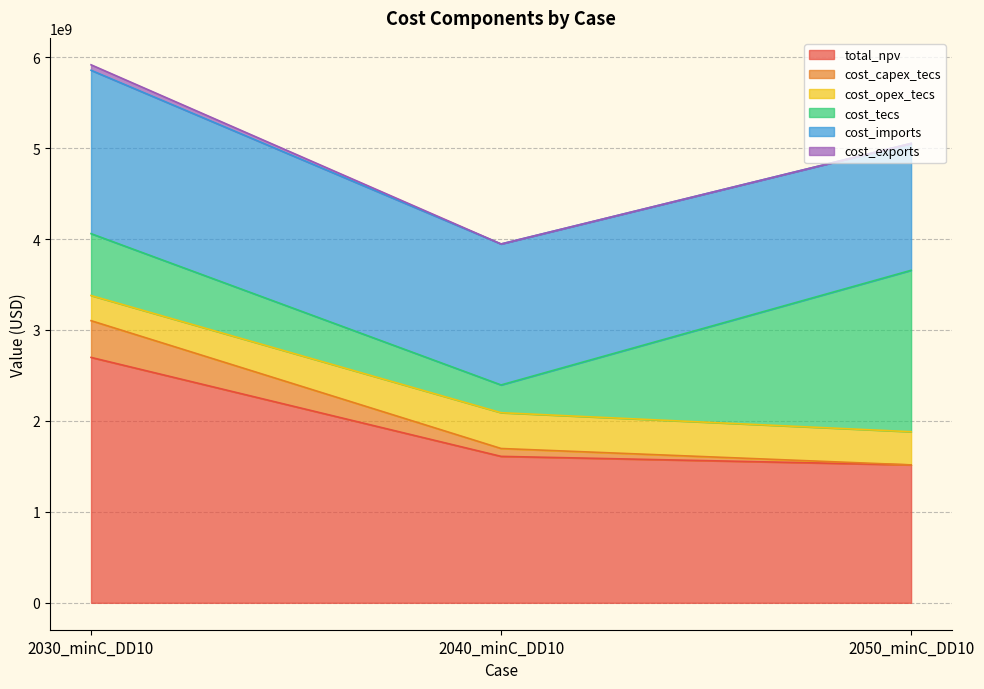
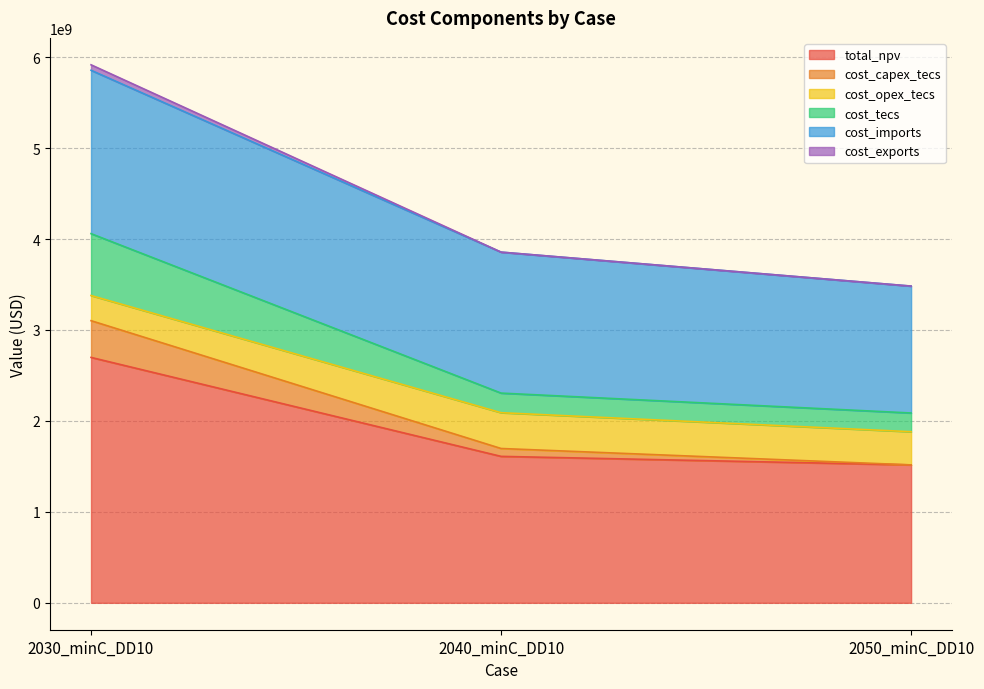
cost_tecs, 2040_minC_DD10: 300000000 -> 200000000
cost_tecs, 2050_minC_DD10: 1800000000 -> 200000000
